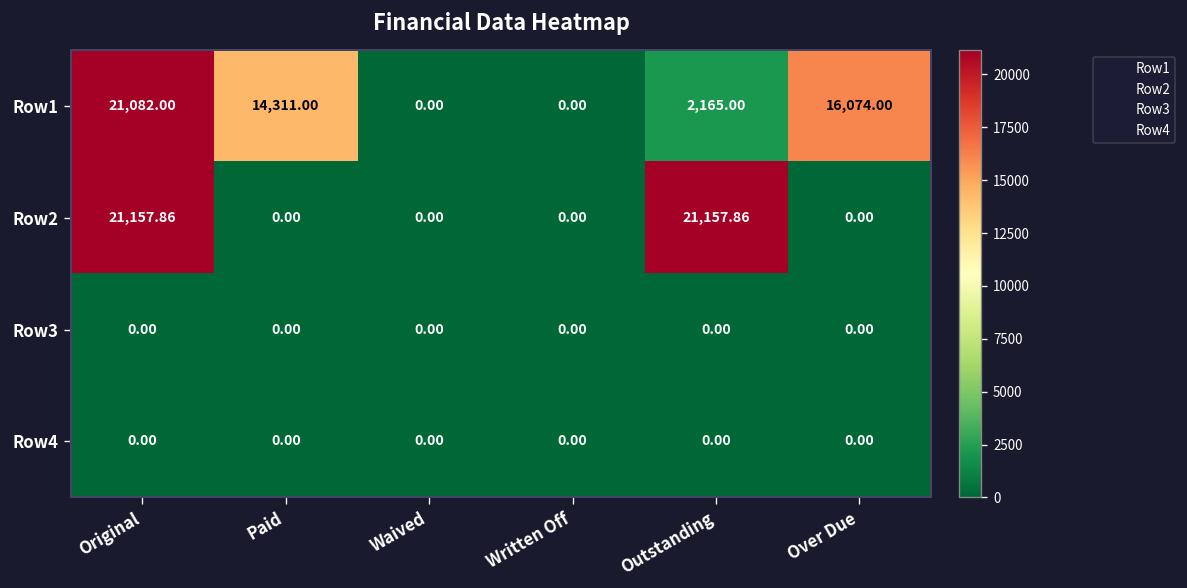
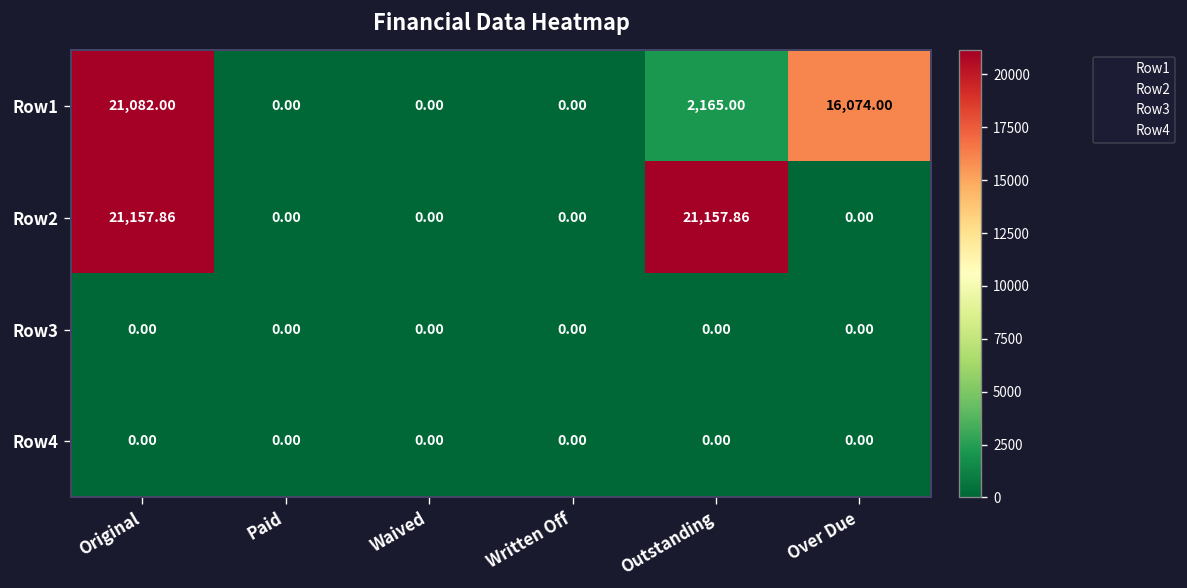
Row1, Paid: 14,311.00 -> 0.00
